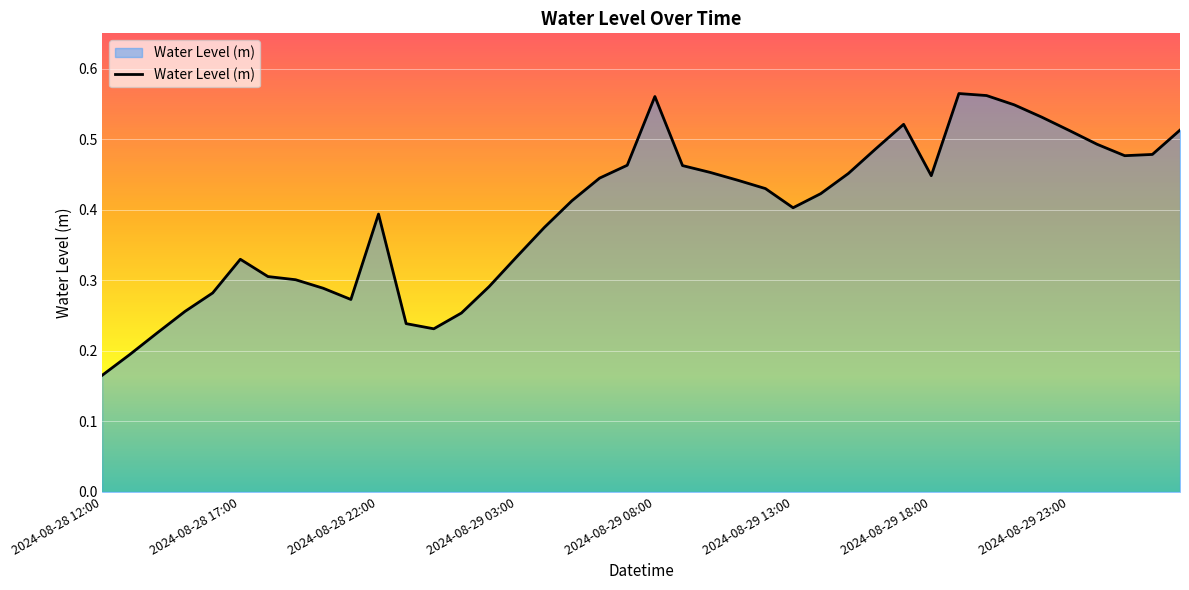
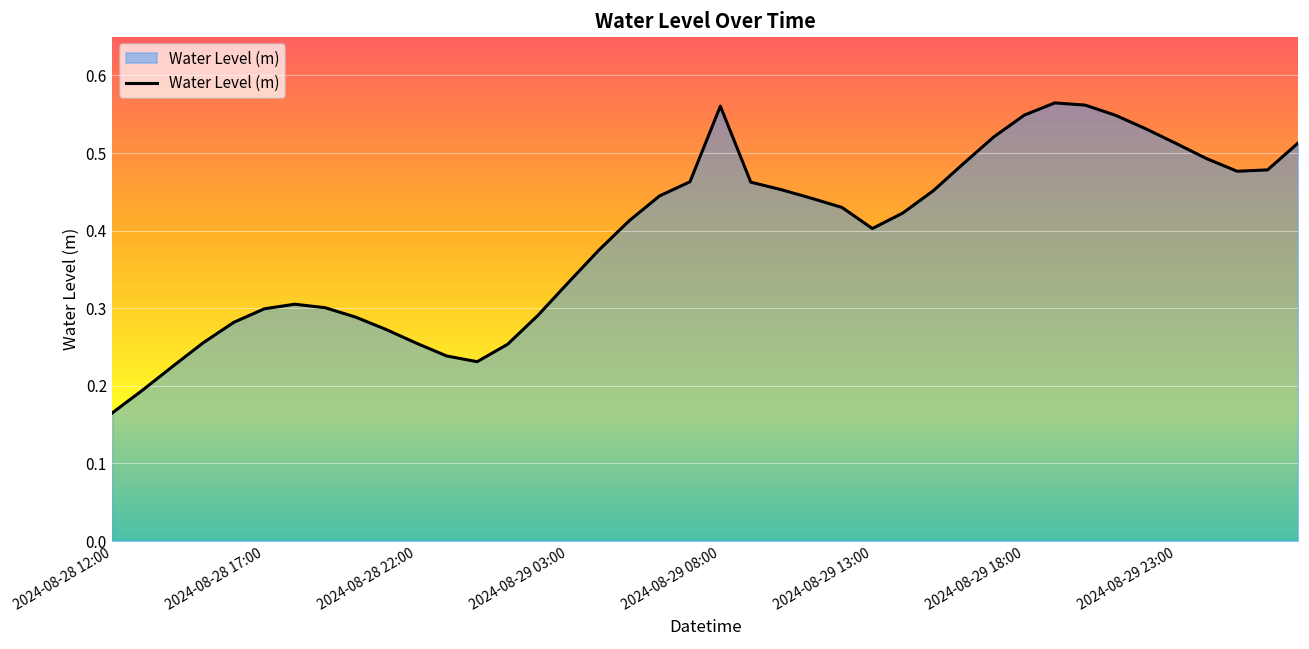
2024-08-28 17:00: 0.33 -> 0.30
2024-08-28 22:00: 0.39 -> 0.26
2024-08-29 18:00: 0.45 -> 0.55
